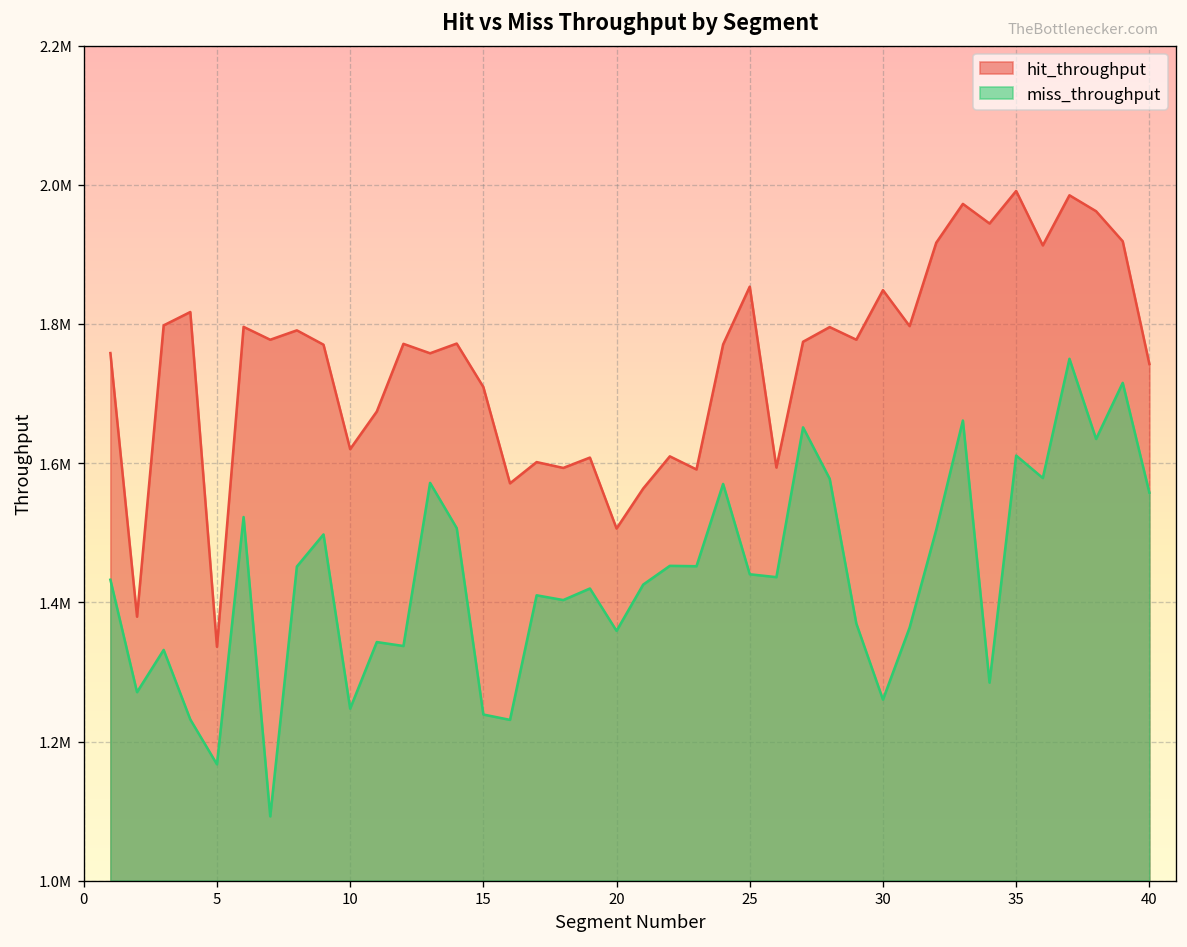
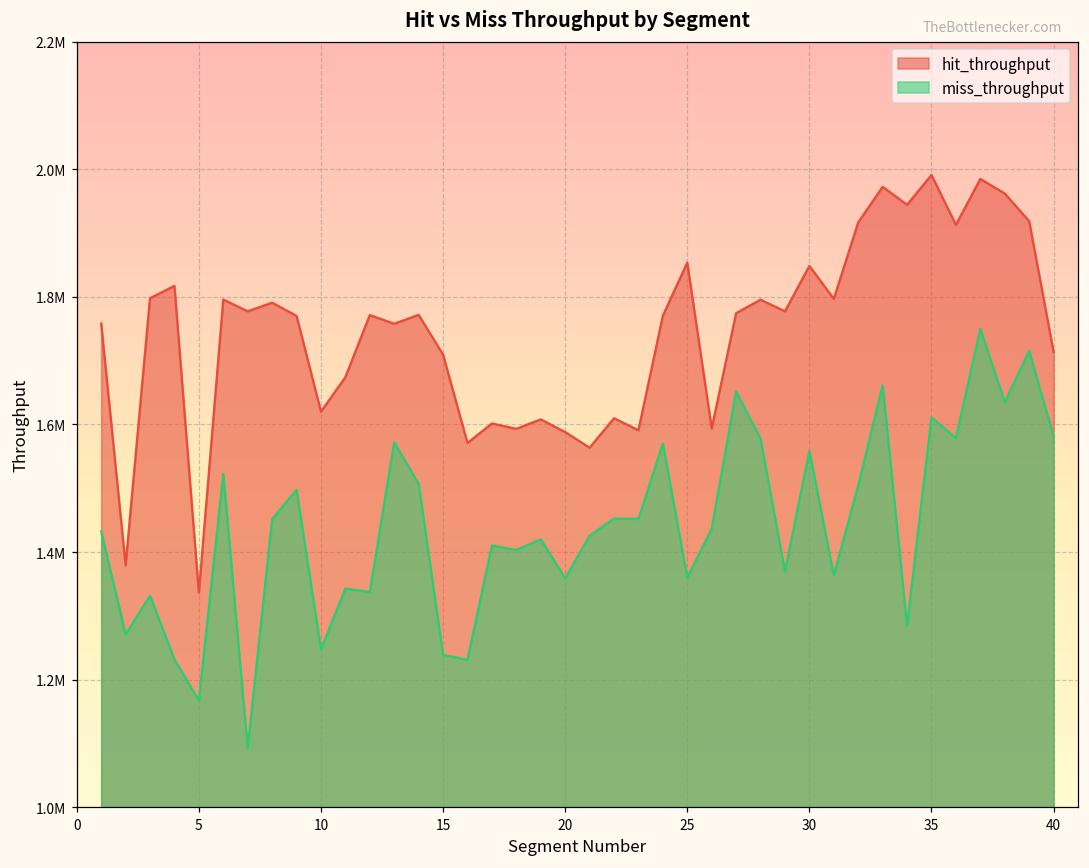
hit_throughput, 20: 1510000 -> 1590000
miss_throughput, 25: 1440000 -> 1360000
miss_throughput, 30: 1260000 -> 1560000
hit_throughput, 40: 1740000 -> 1710000
miss_throughput, 40: 1560000 -> 1580000
